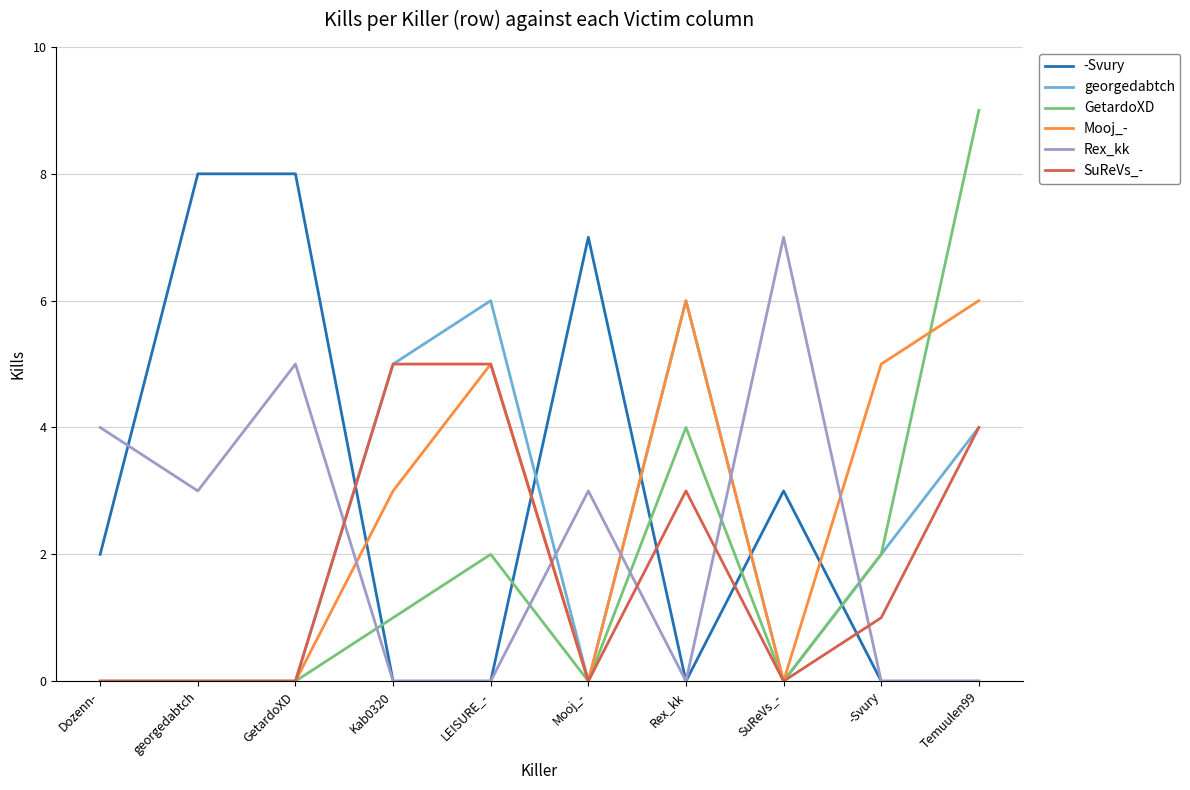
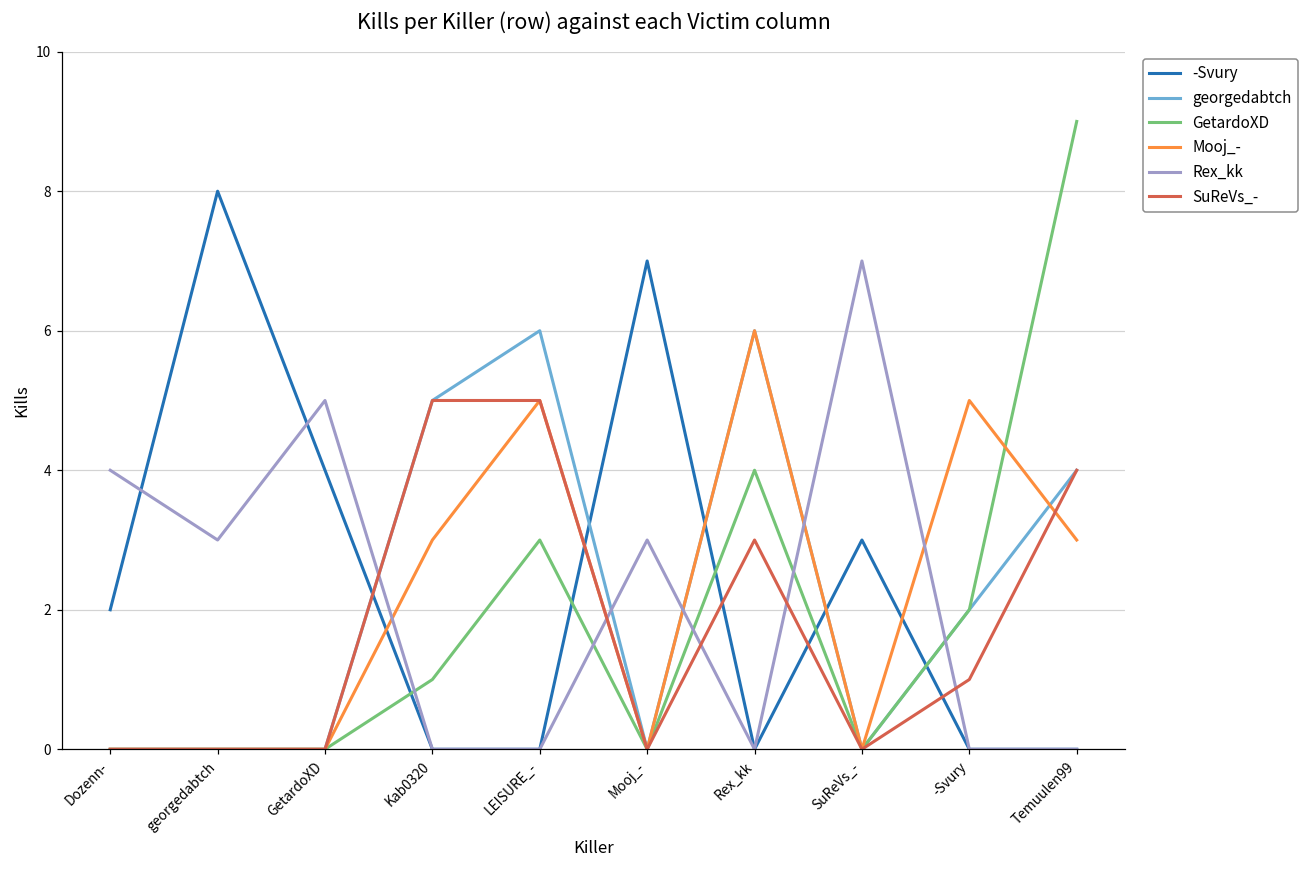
-Svury, GetardoXD: 8 -> 4
GetardoXD, LEISURE_-: 2 -> 3
Mooj_-, Temuulen99: 6 -> 3
